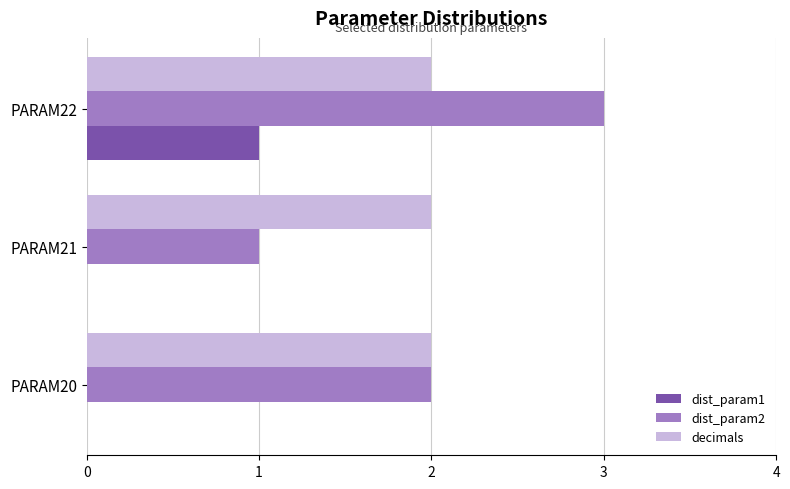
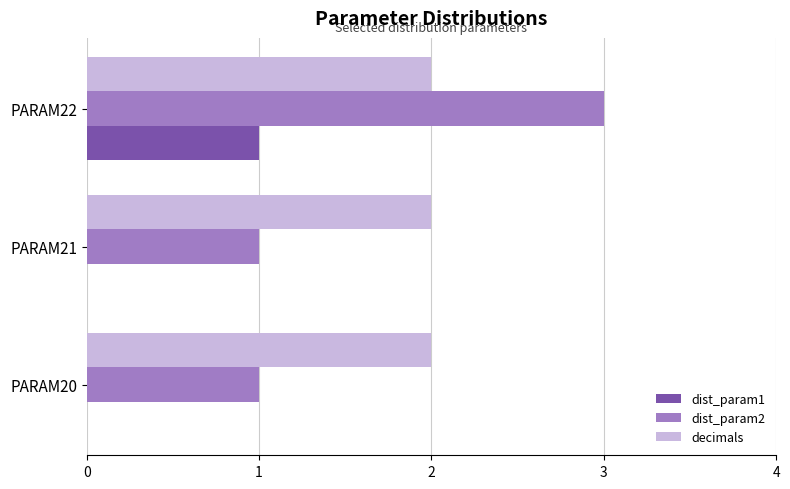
dist_param2, PARAM20: 2 -> 1
